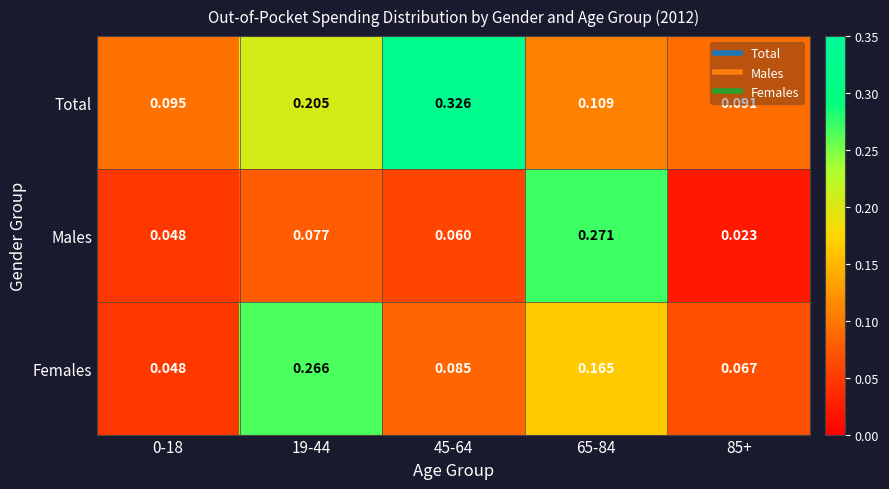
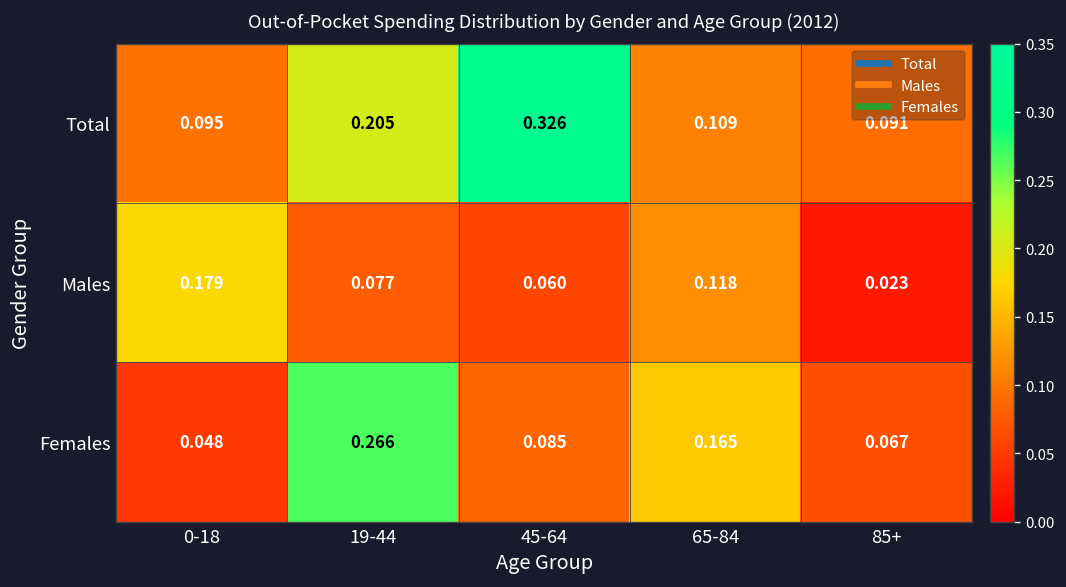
Males, 0-18: 0.048 -> 0.179
Males, 65-84: 0.271 -> 0.118
